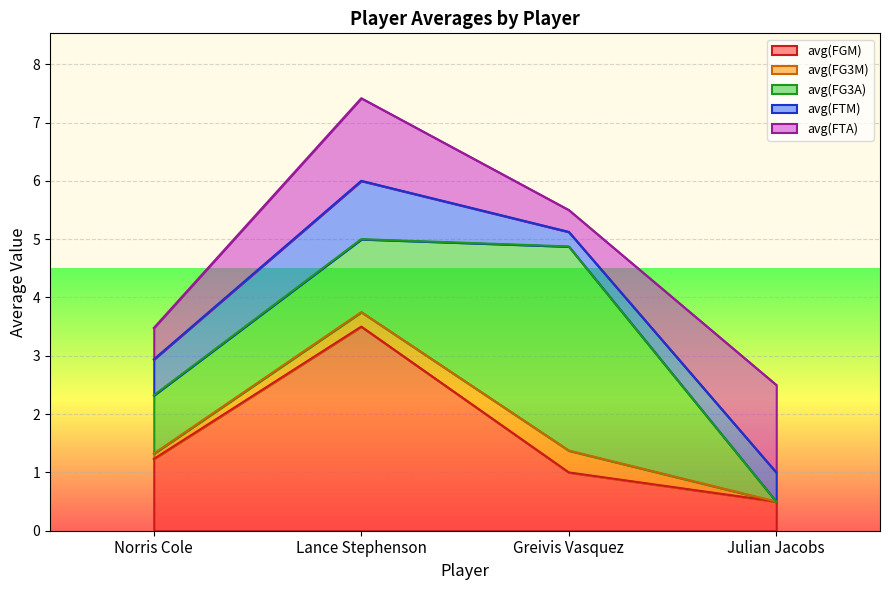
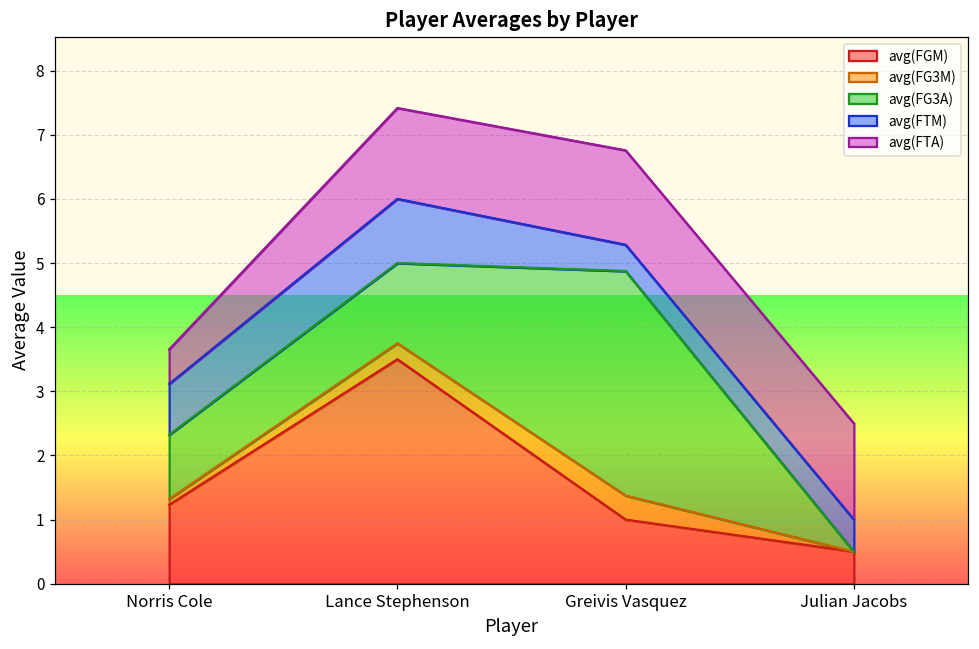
avg(FTM), Norris Cole: 0.6 -> 0.8
avg(FTM), Greivis Vasquez: 0.3 -> 0.4
avg(FTA), Greivis Vasquez: 0.4 -> 1.5
